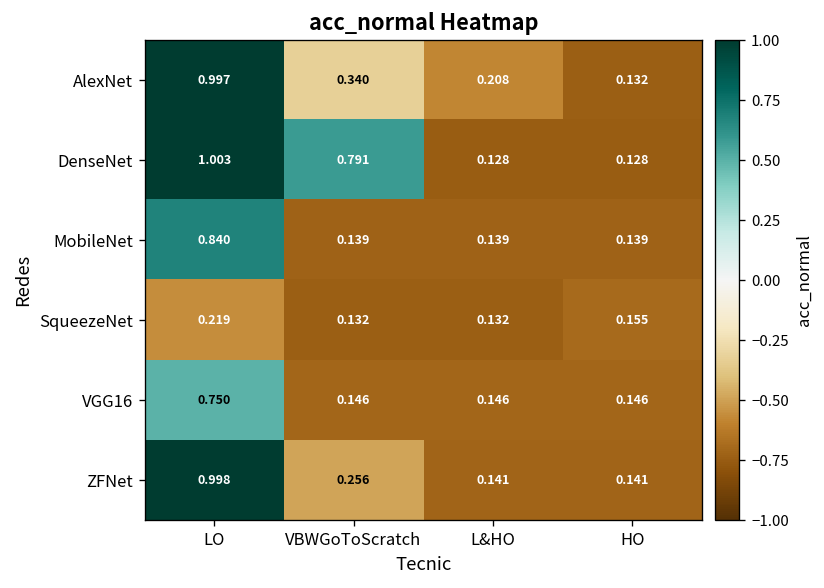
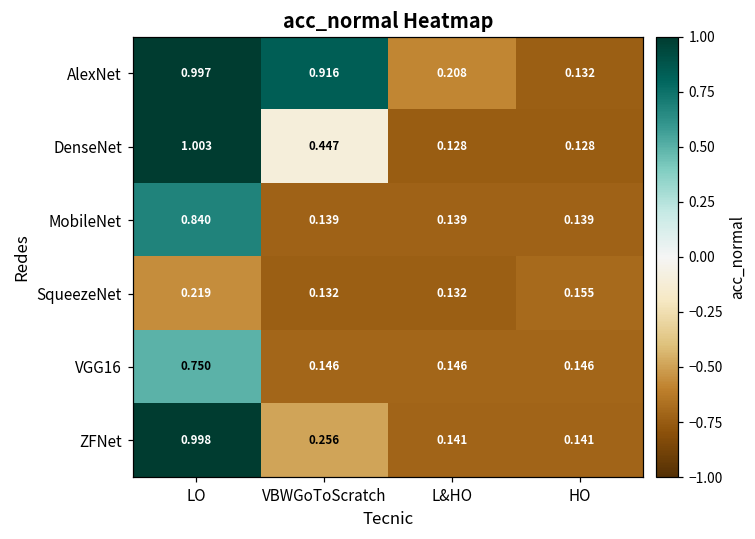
AlexNet, VBWGoToScratch: 0.340 -> 0.916
DenseNet, VBWGoToScratch: 0.791 -> 0.447
